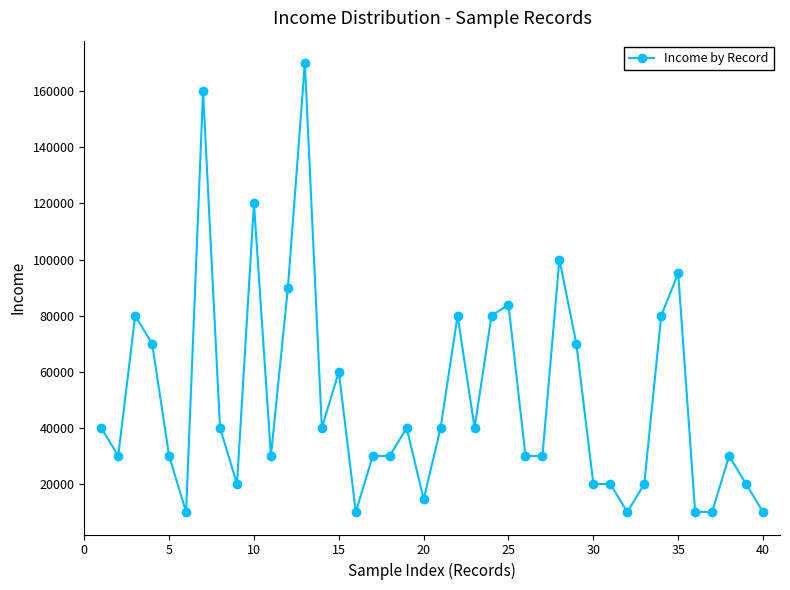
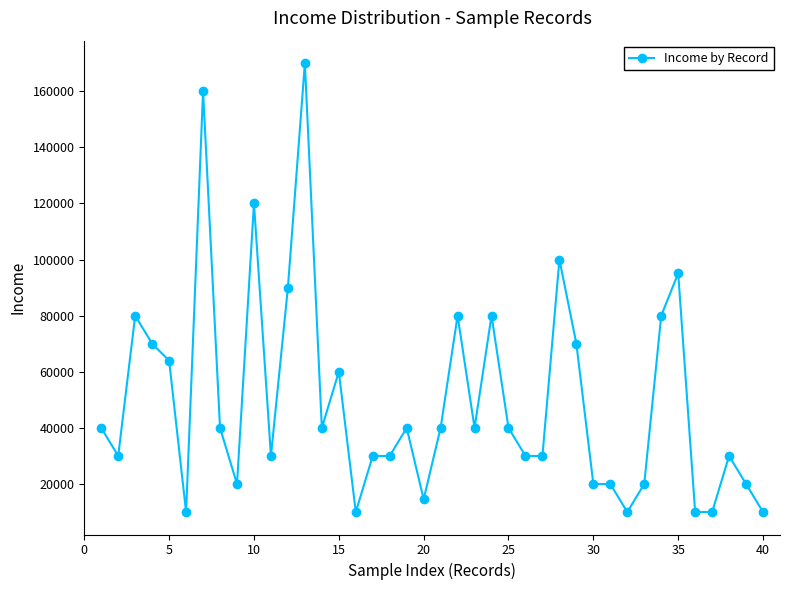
5: 30000 -> 64000
25: 84000 -> 40000
